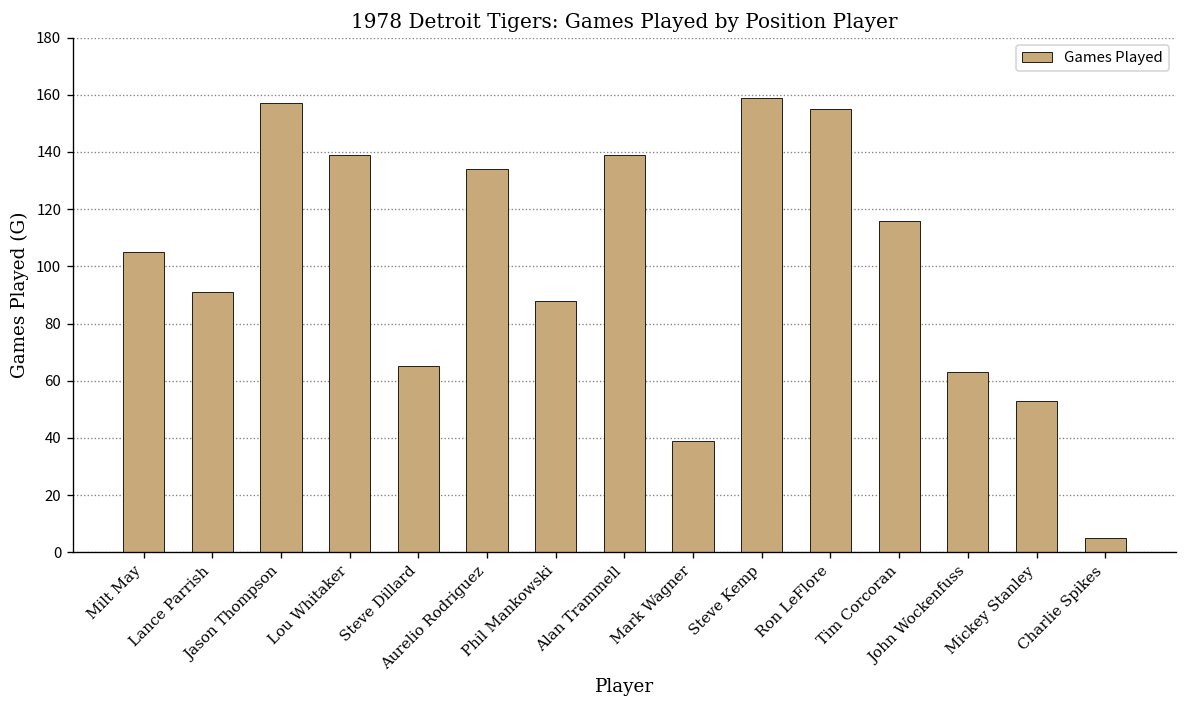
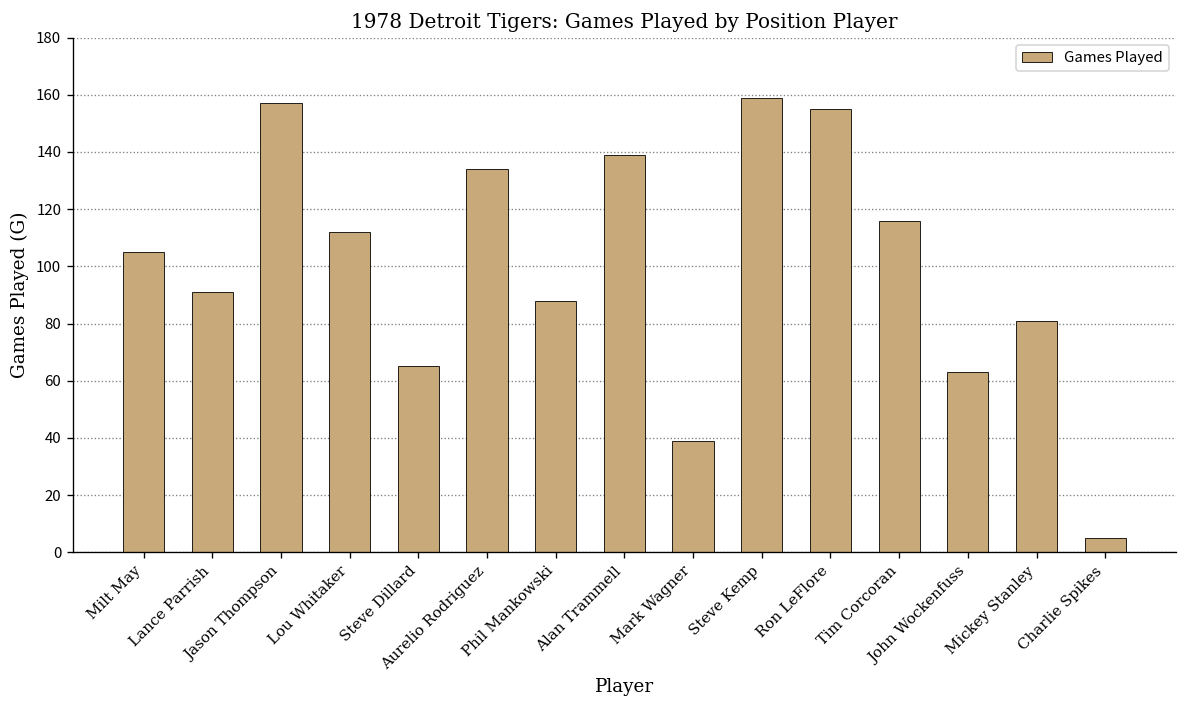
Lou Whitaker: 139 -> 112
Mickey Stanley: 53 -> 81
